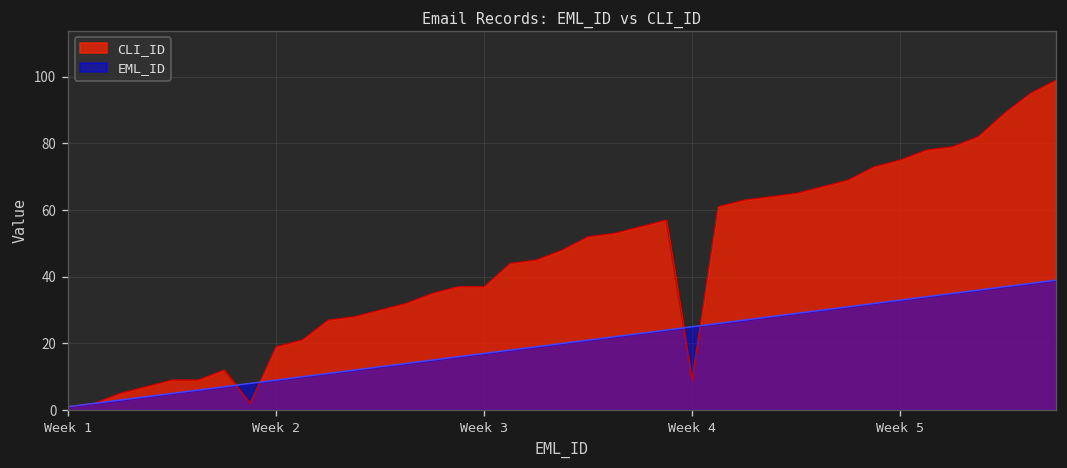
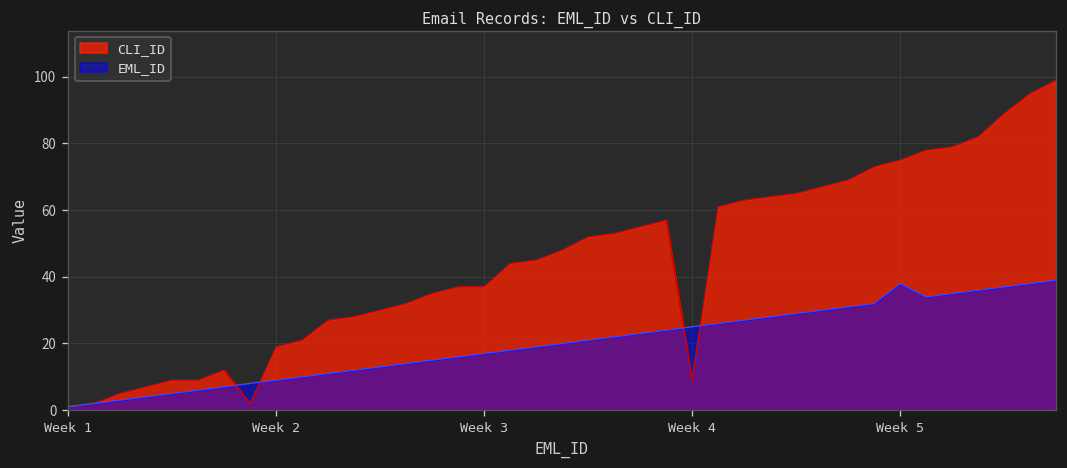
EML_ID, Week 5: 33 -> 38
